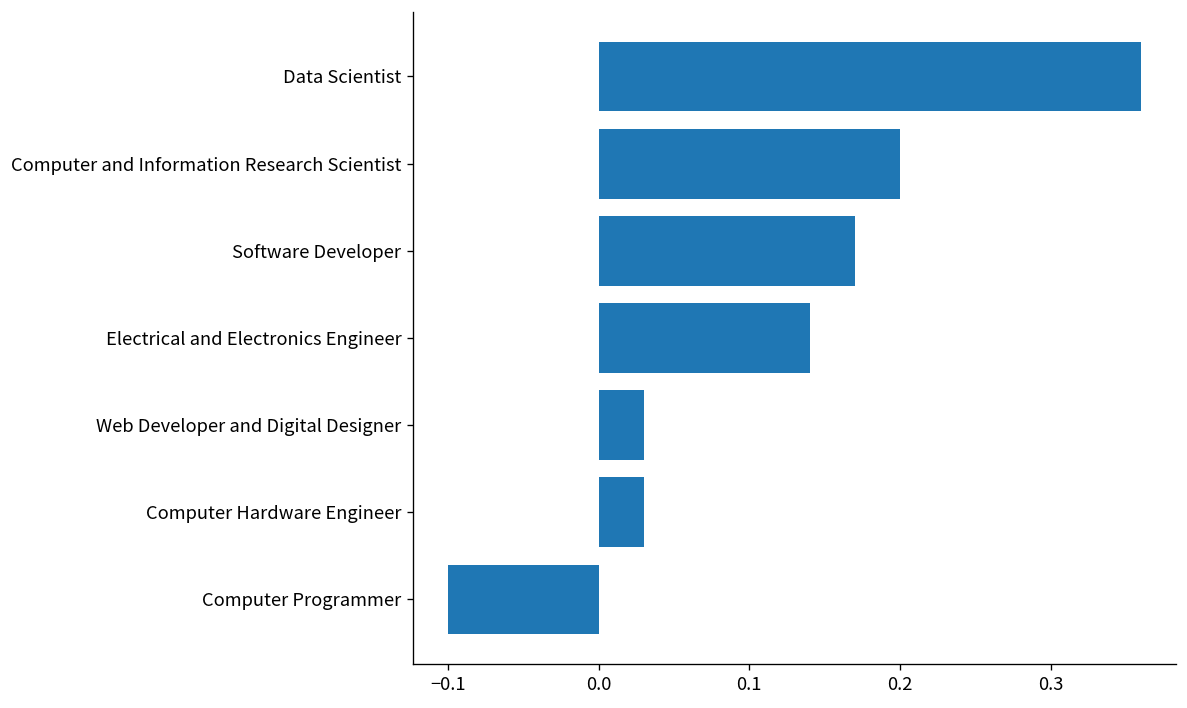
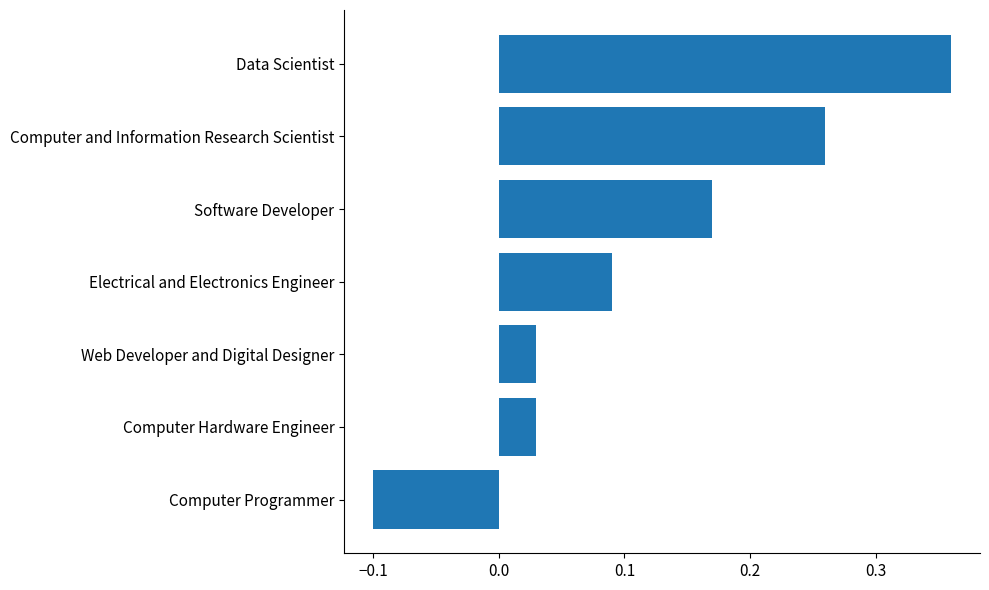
Computer and Information Research Scientist: 0.20 -> 0.26
Electrical and Electronics Engineer: 0.14 -> 0.09
